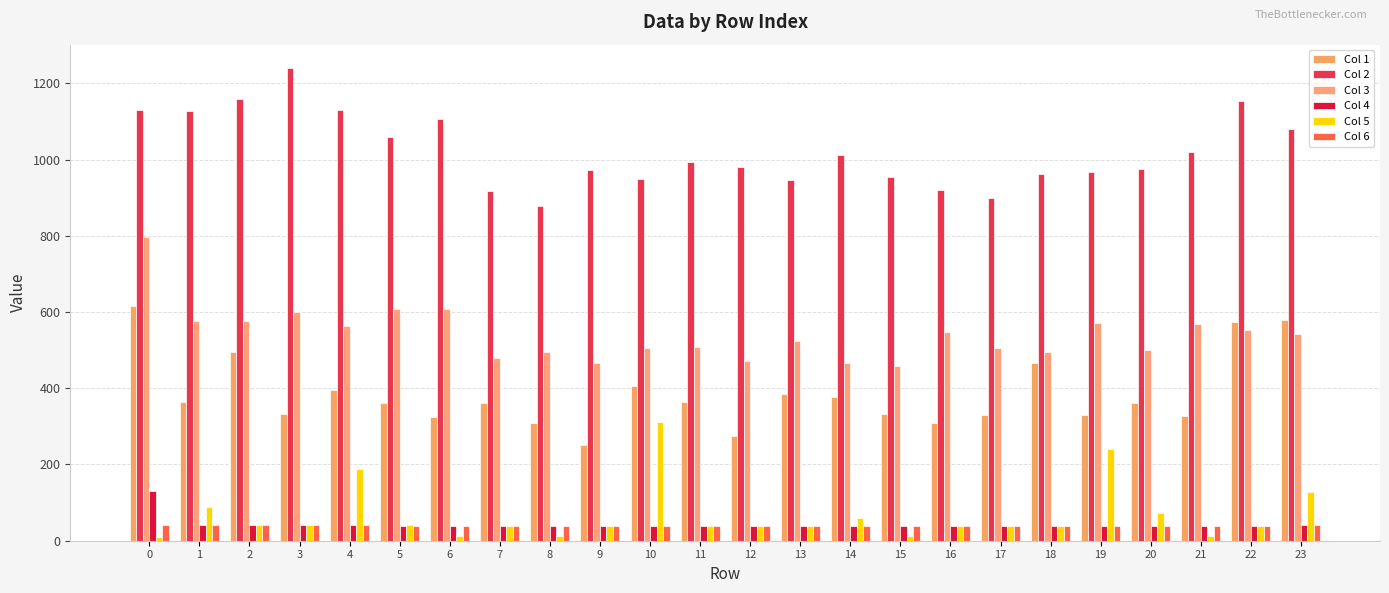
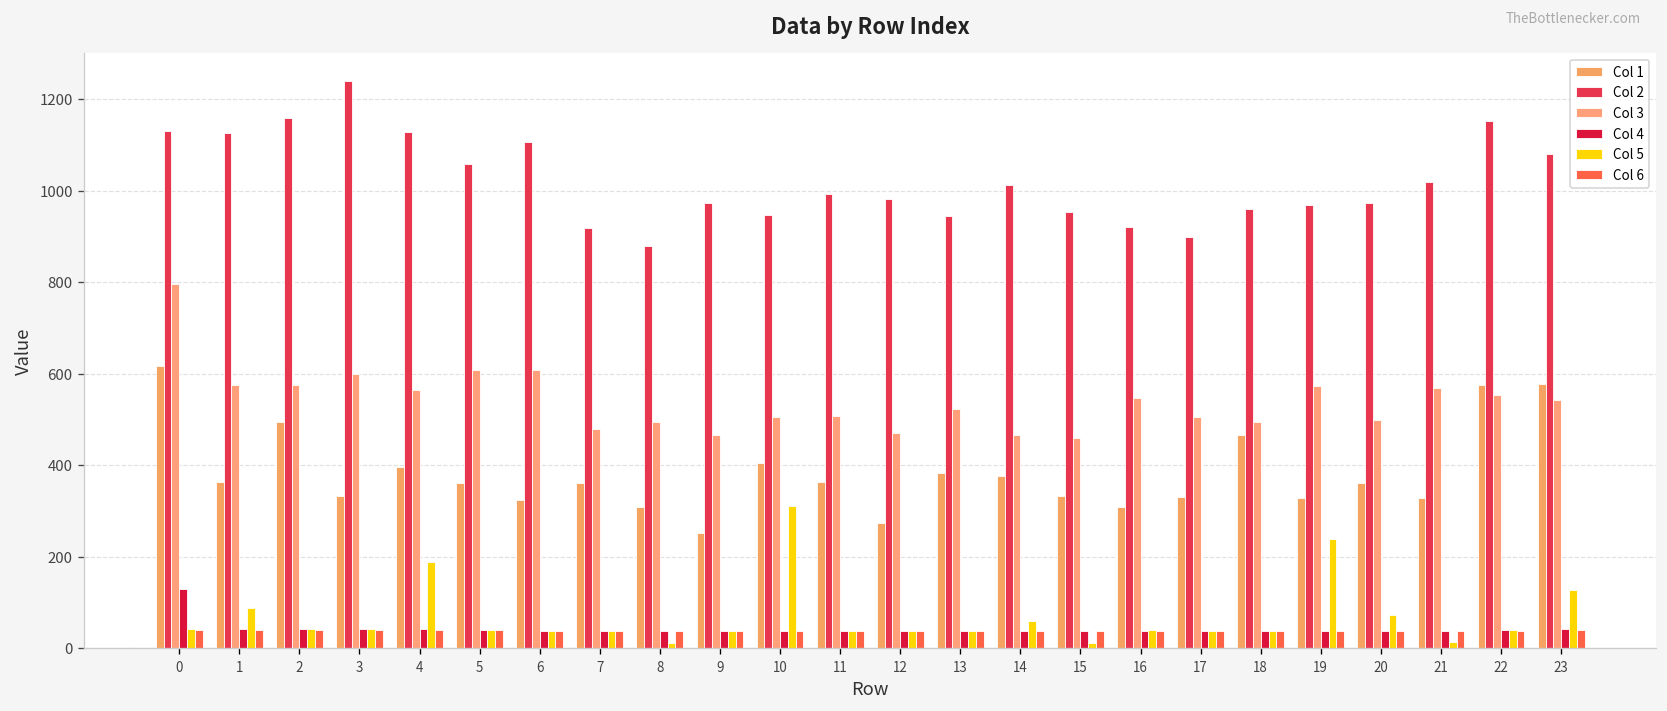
Col 5, 0: 10 -> 40
Col 5, 6: 10 -> 40
